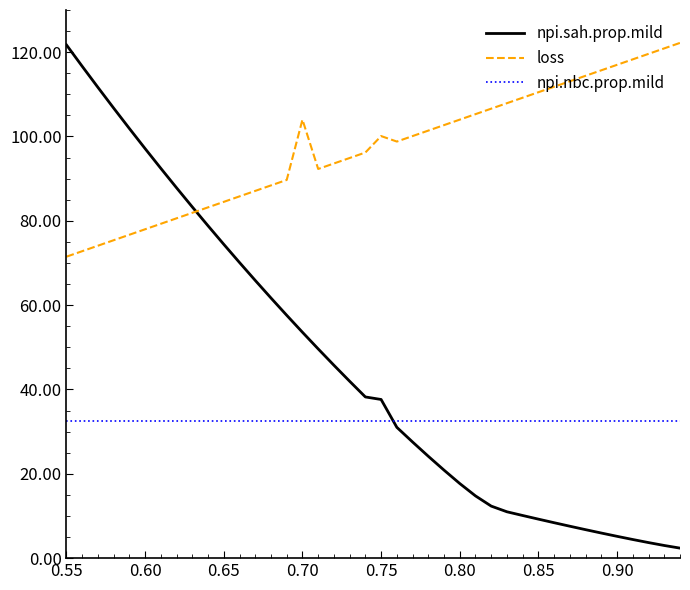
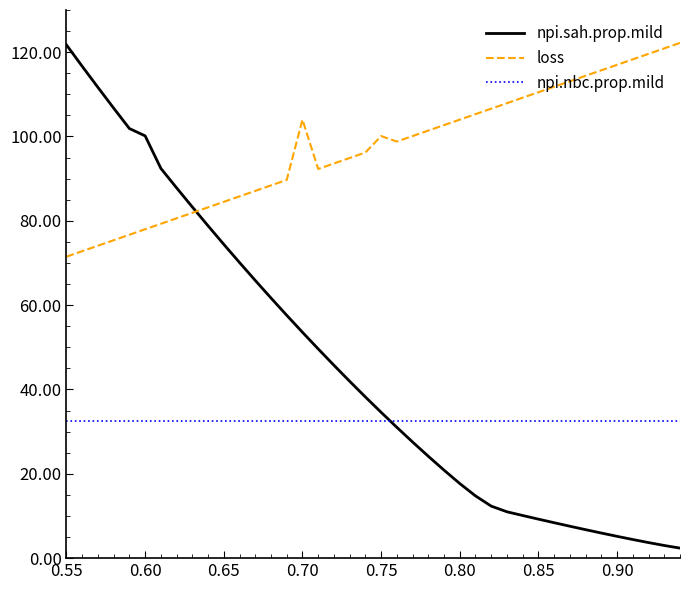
npi.sah.prop.mild, 0.60: 97 -> 100
npi.sah.prop.mild, 0.75: 38 -> 35
